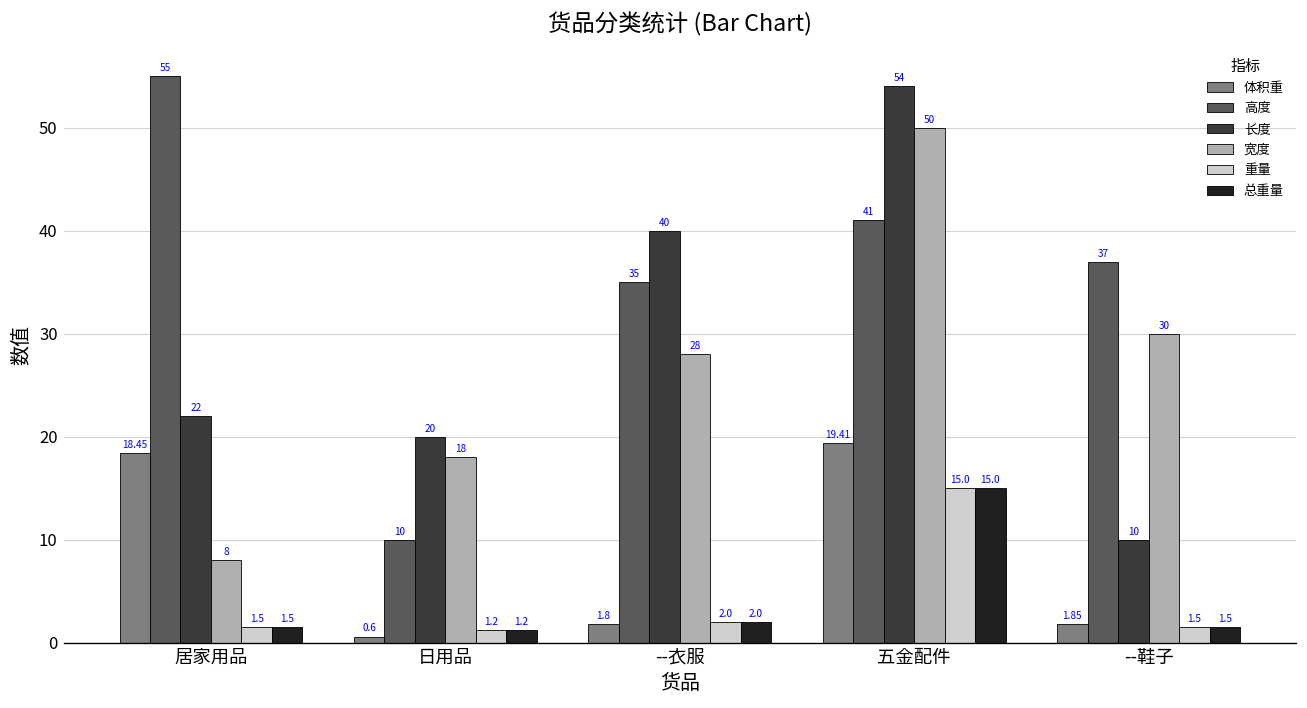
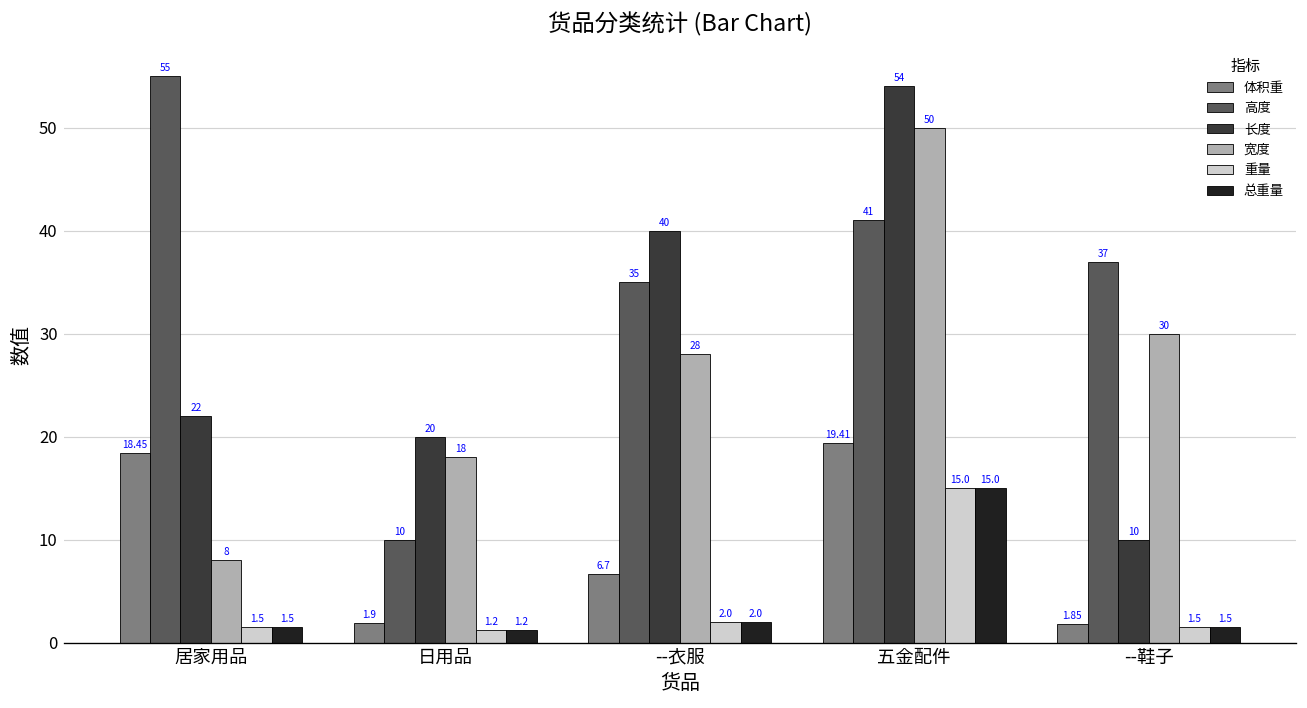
体积重, 日用品: 0.6 -> 1.9
体积重, --衣服: 1.8 -> 6.7
